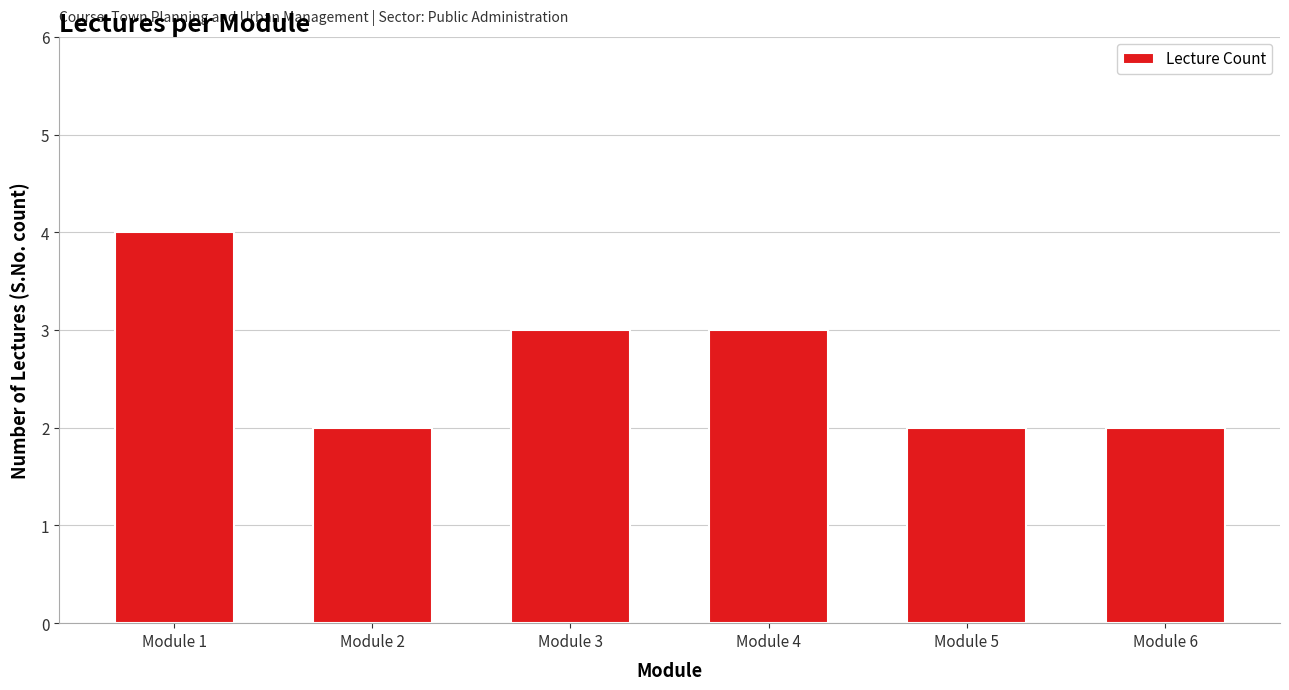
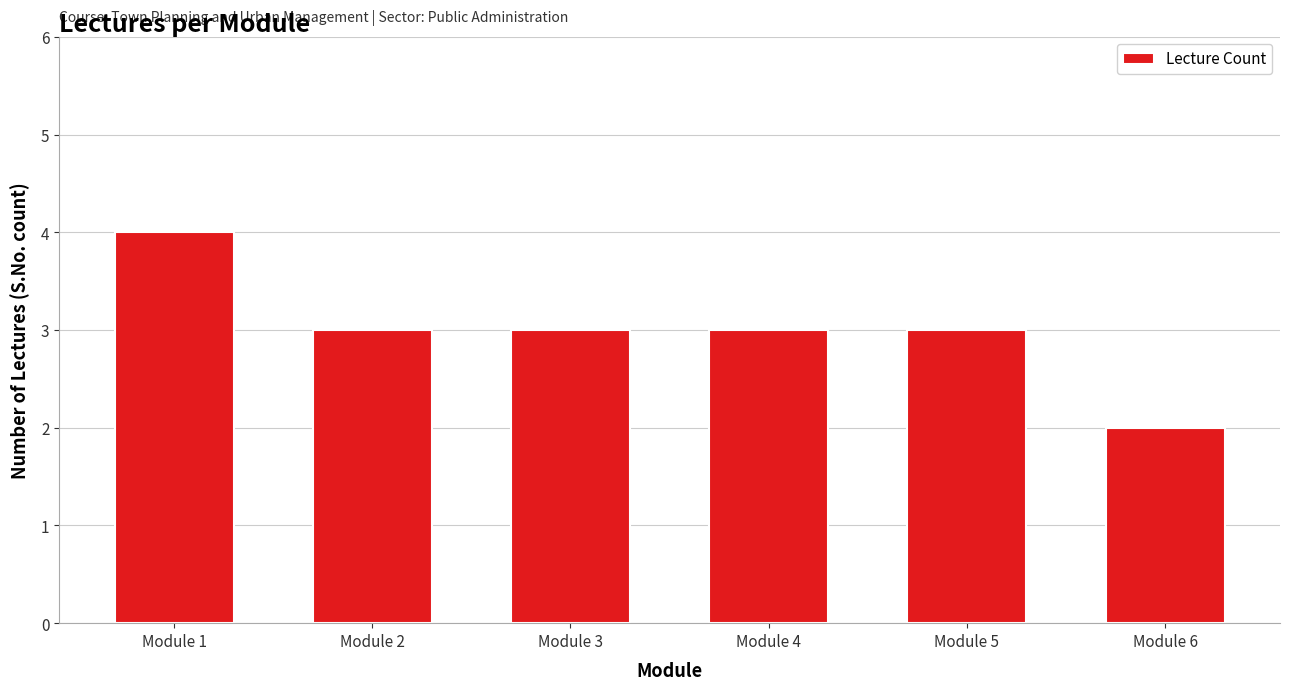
Module 2: 2 -> 3
Module 5: 2 -> 3
